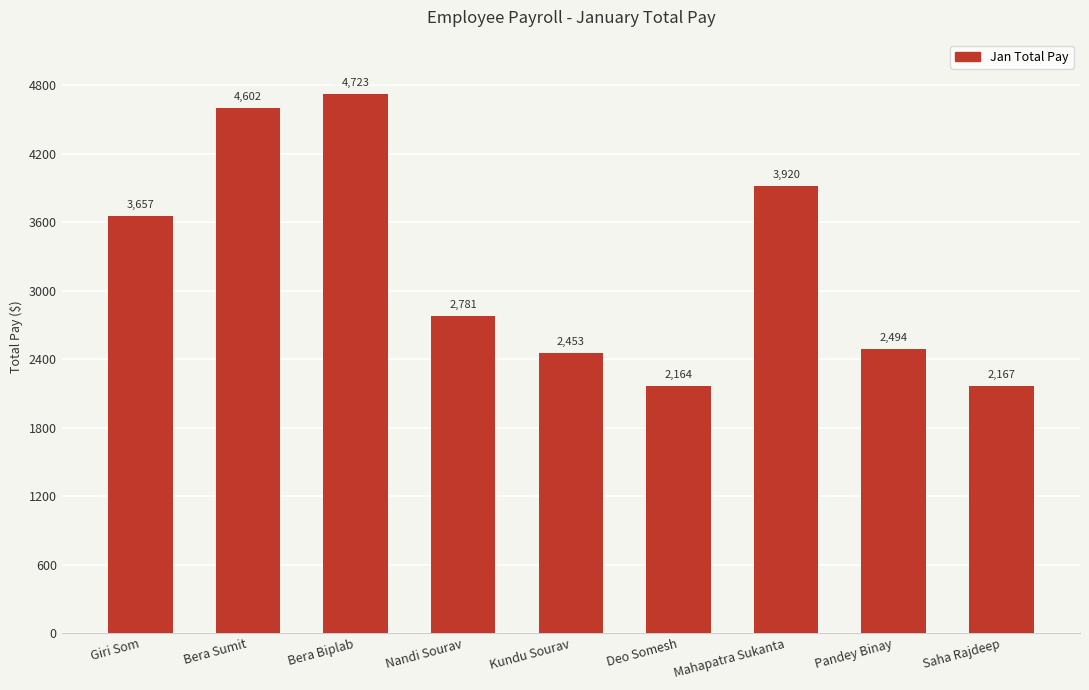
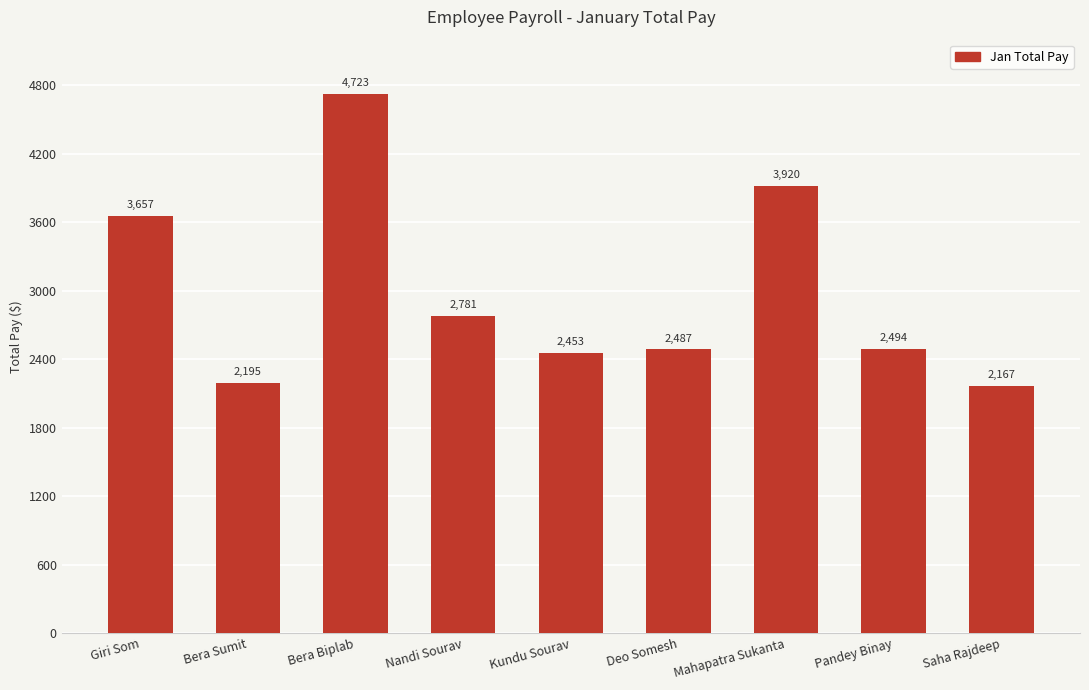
Bera Sumit: 4,602 -> 2,195
Deo Somesh: 2,164 -> 2,487
